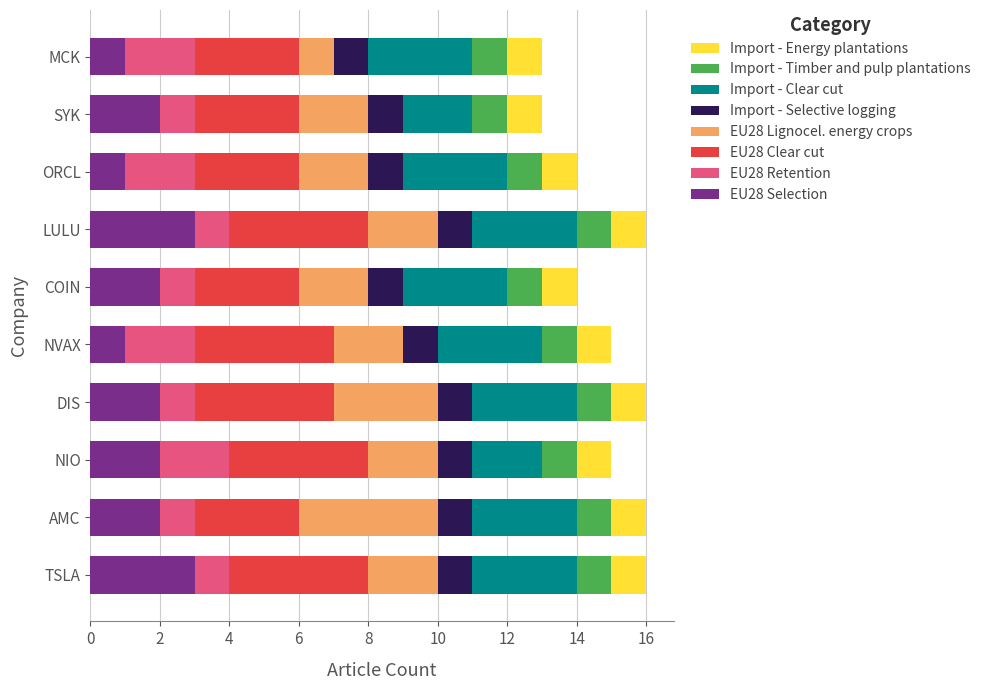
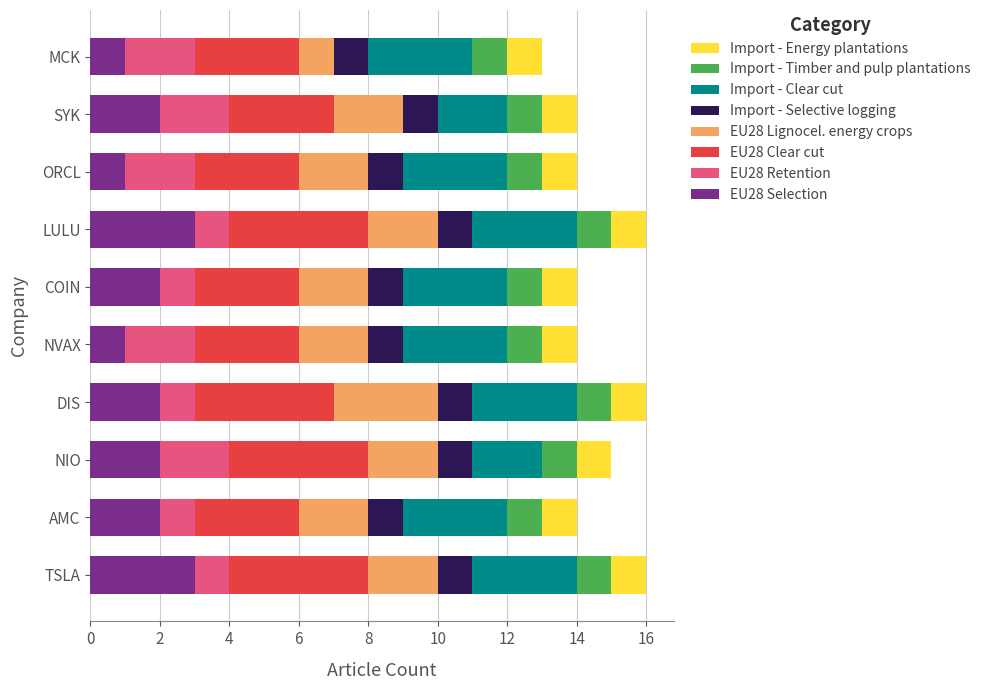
EU28 Retention, SYK: 1 -> 2
EU28 Clear cut, NVAX: 4 -> 3
EU28 Lignocel. energy crops, AMC: 4 -> 2
